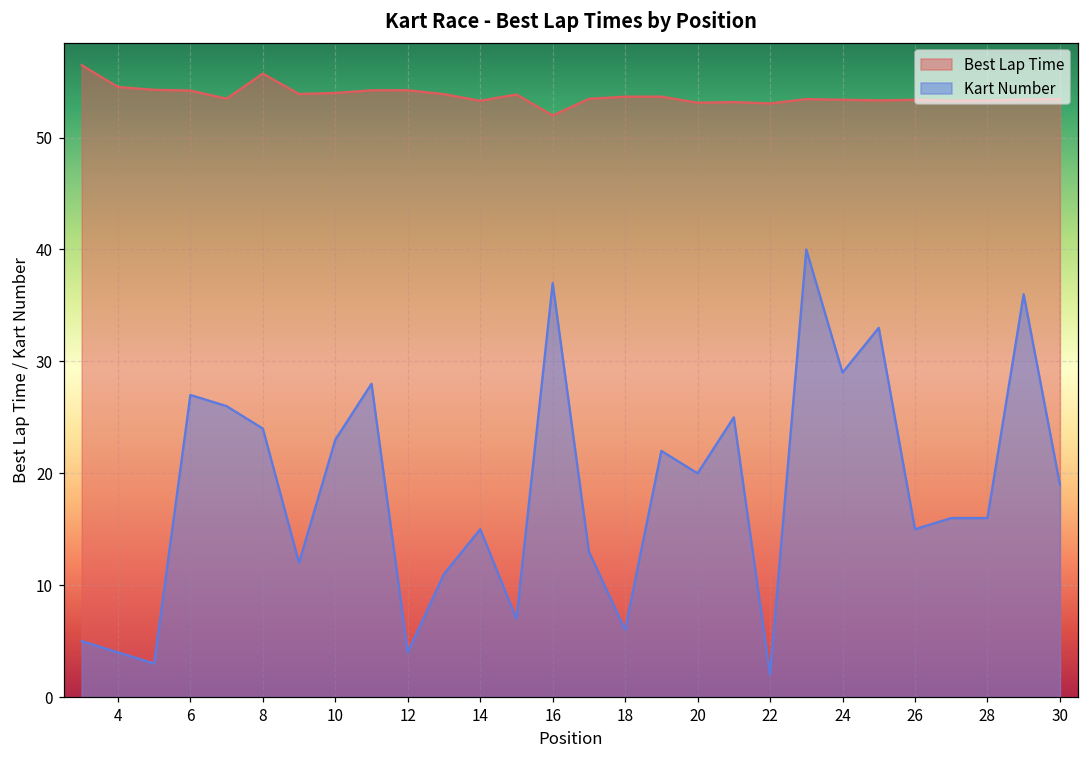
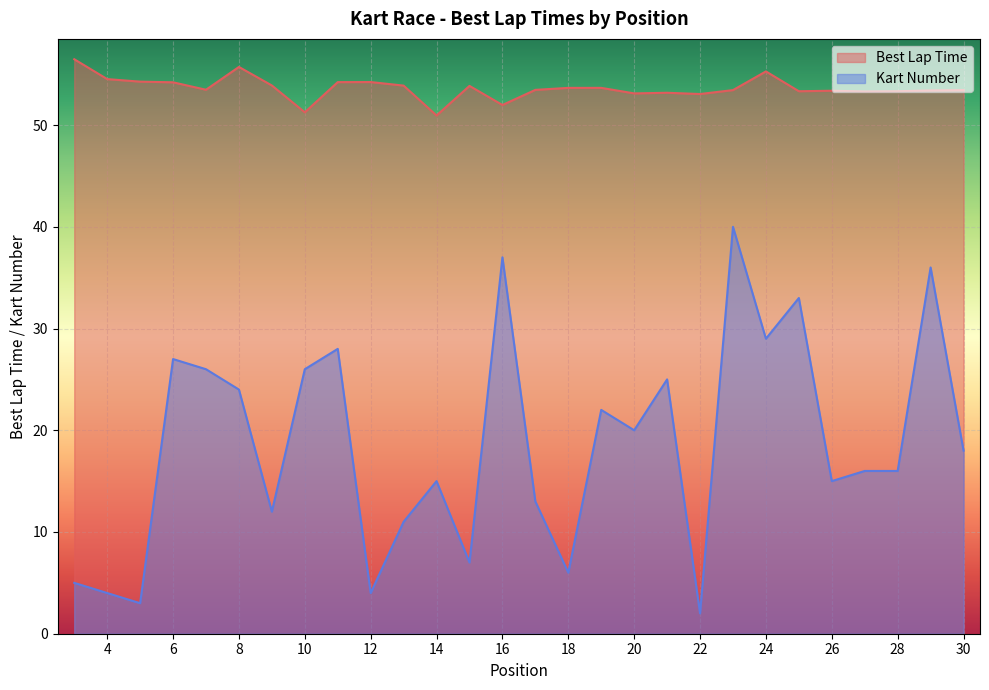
Best Lap Time, 10: 54.0 -> 51.3
Kart Number, 10: 23 -> 26
Best Lap Time, 14: 53.3 -> 50.9
Best Lap Time, 24: 53.4 -> 55.3
Kart Number, 30: 19 -> 18
